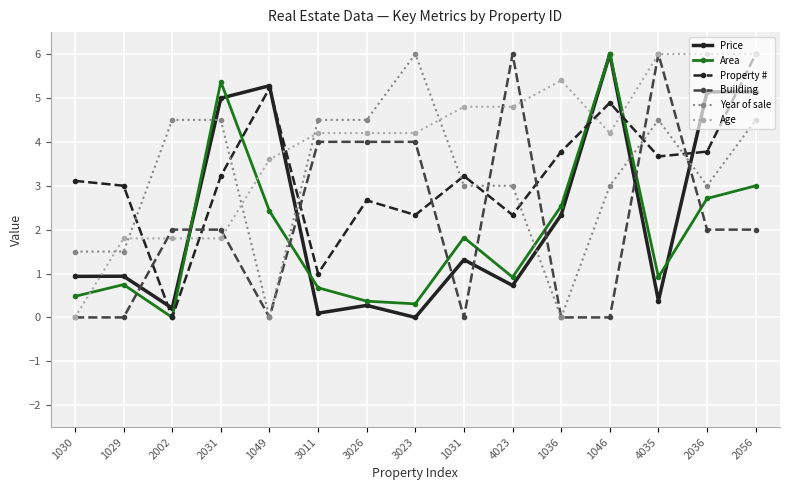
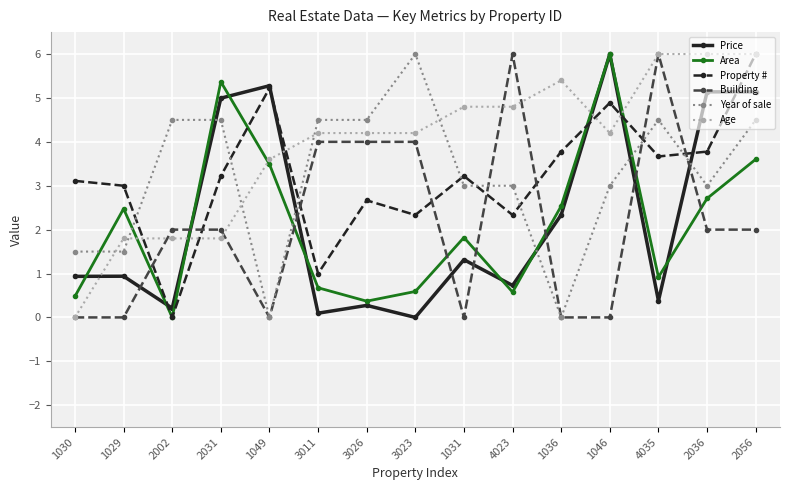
Area, 1029: 0.7 -> 2.5
Area, 1049: 2.4 -> 3.5
Area, 3023: 0.3 -> 0.6
Area, 4023: 0.9 -> 0.6
Area, 2056: 3.0 -> 3.6
